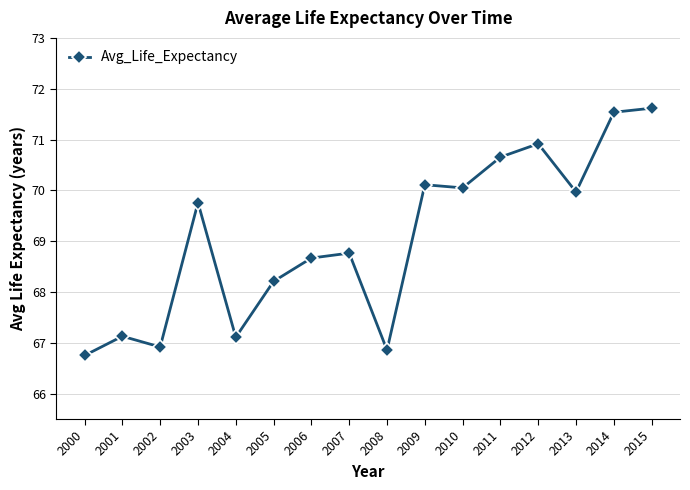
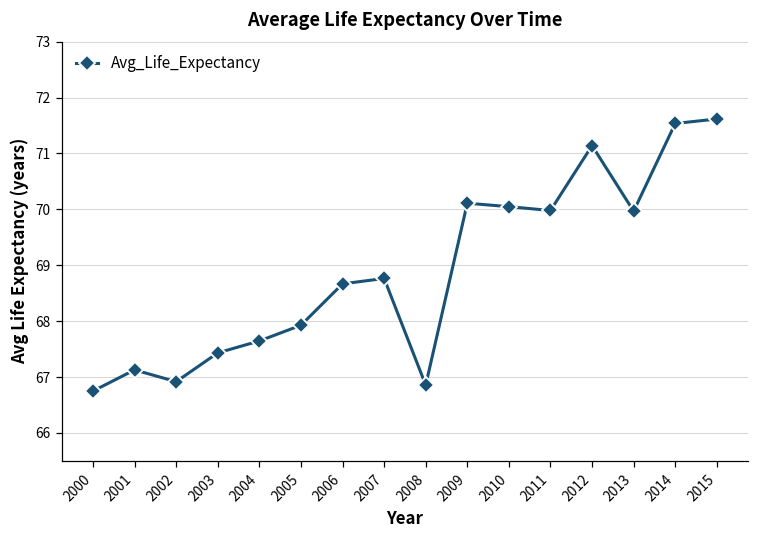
2003: 69.8 -> 67.4
2004: 67.1 -> 67.6
2005: 68.2 -> 67.9
2011: 70.7 -> 70.0
2012: 70.9 -> 71.1
